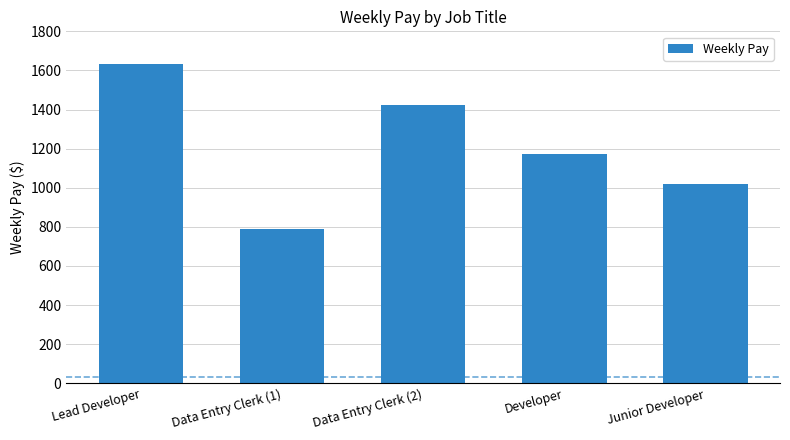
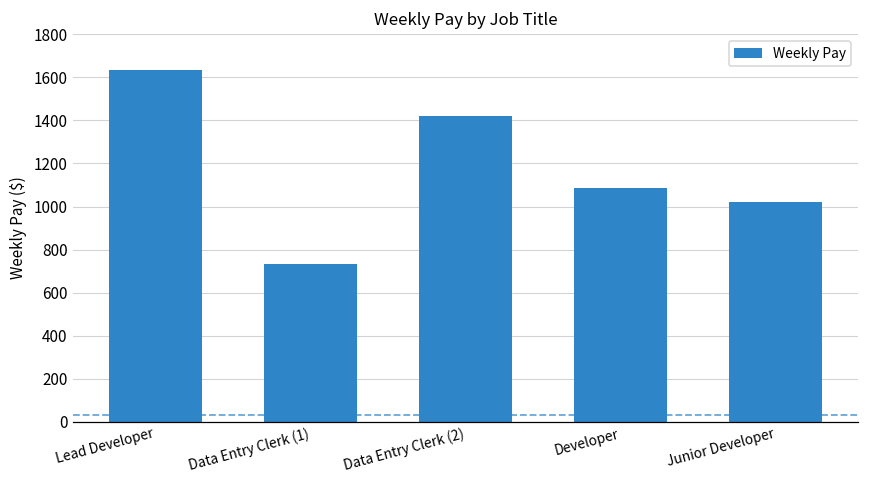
Data Entry Clerk (1): 790 -> 730
Developer: 1170 -> 1090
